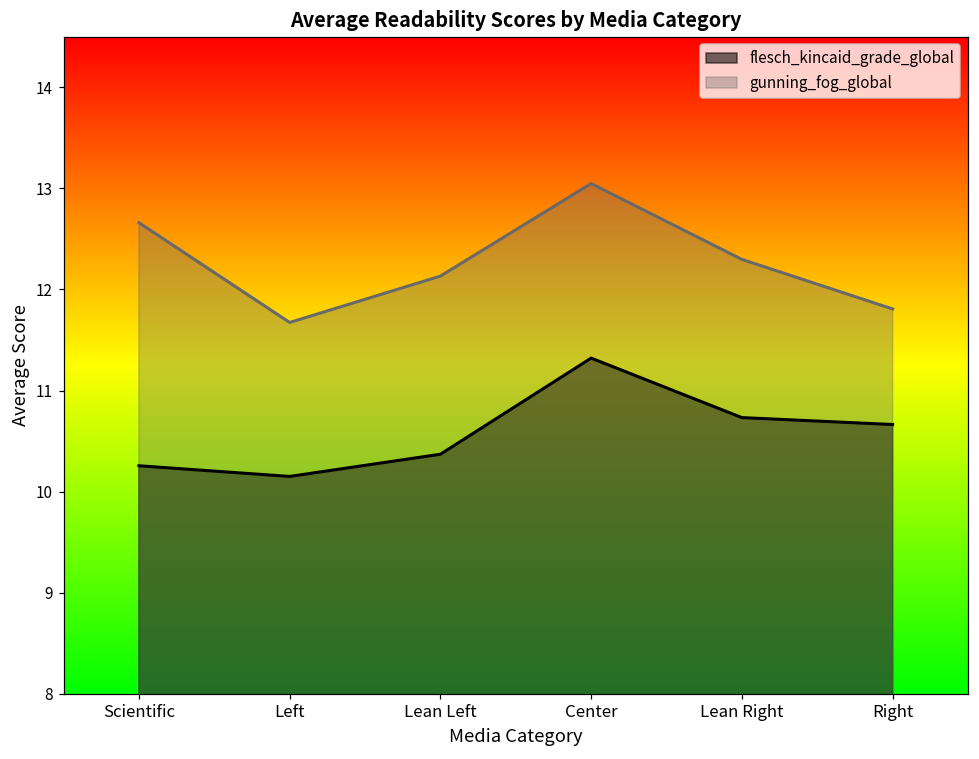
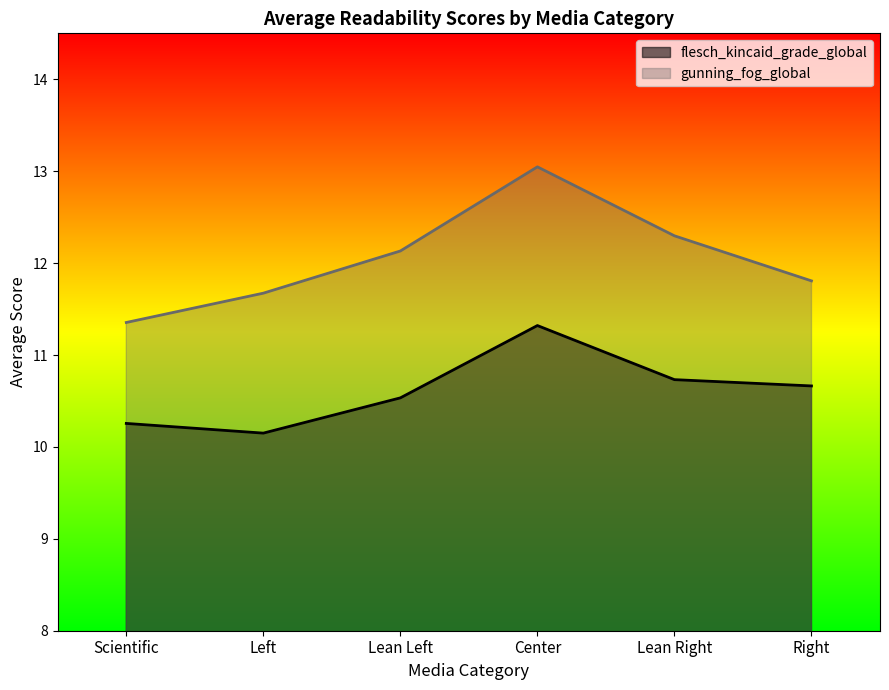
gunning_fog_global, Scientific: 12.7 -> 11.4
flesch_kincaid_grade_global, Lean Left: 10.4 -> 10.5
